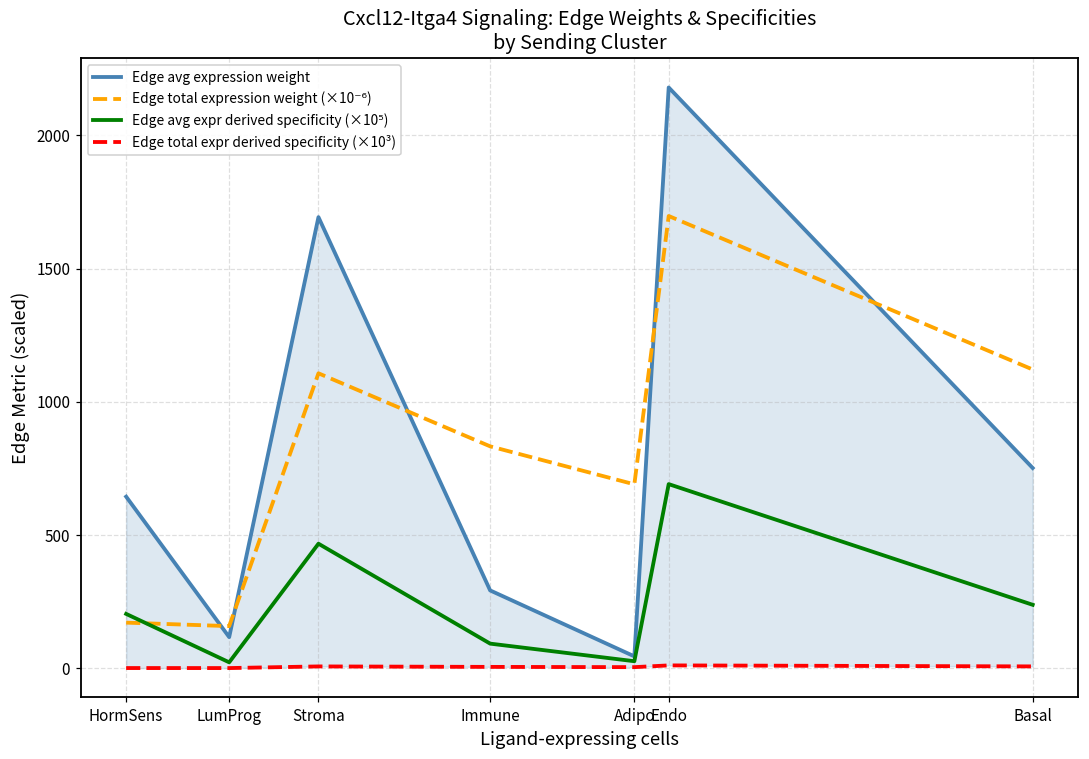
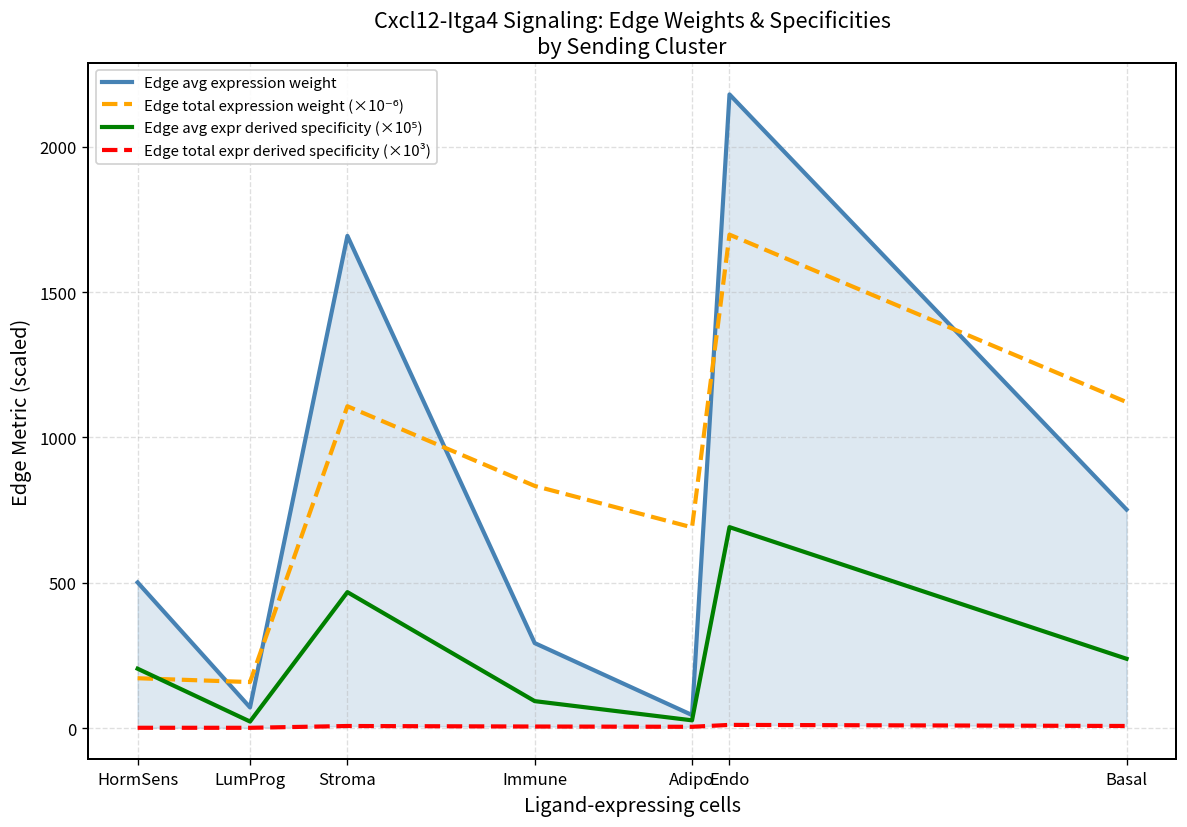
Edge avg expression weight, HormSens: 640 -> 500
Edge avg expression weight, LumProg: 120 -> 70
